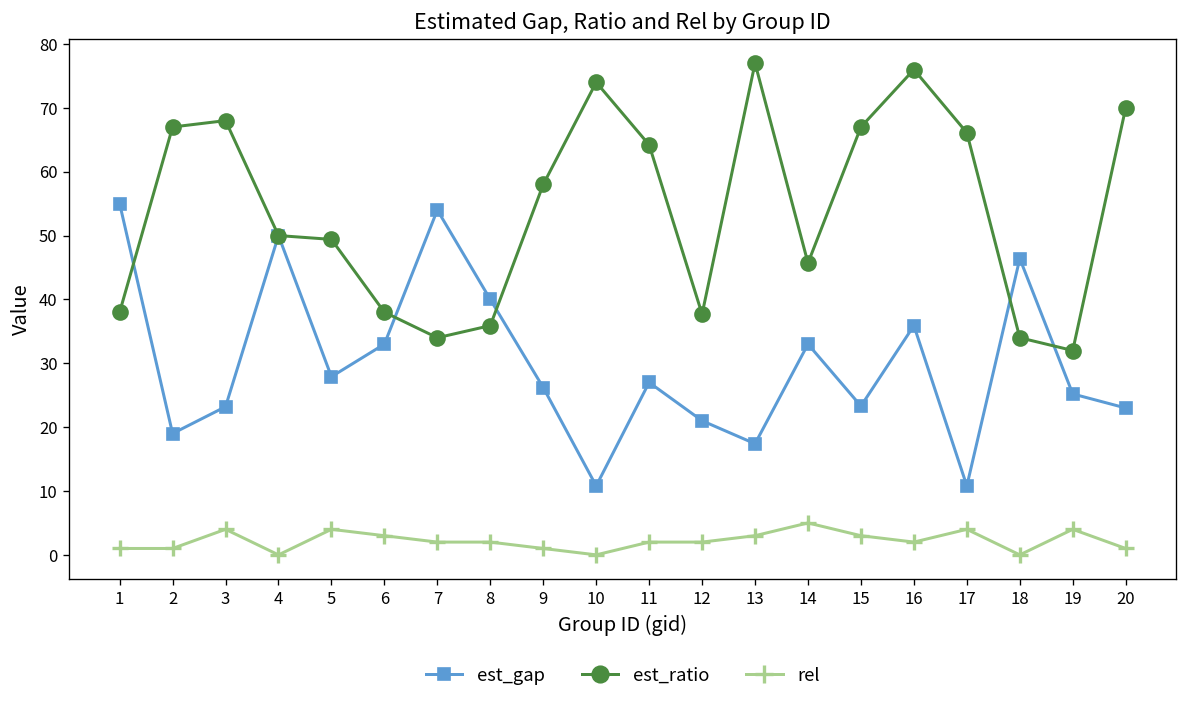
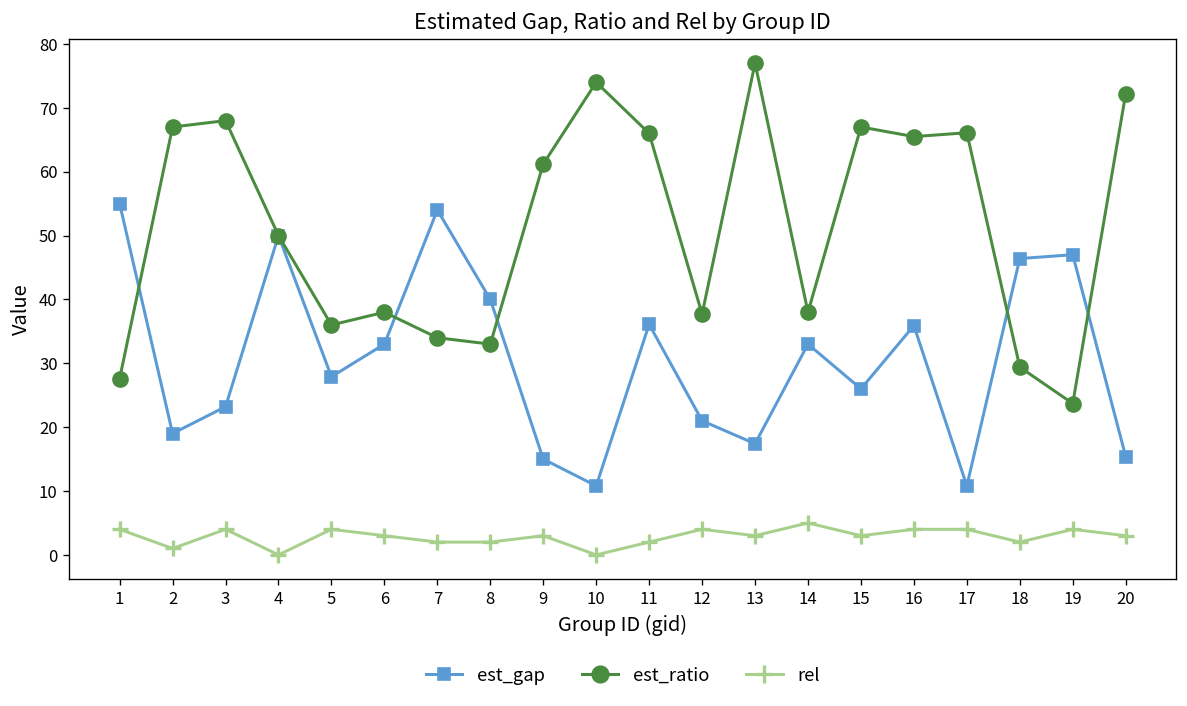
est_ratio, 1: 38 -> 28
rel, 1: 1 -> 4
est_ratio, 5: 49 -> 36
est_ratio, 8: 36 -> 33
est_gap, 9: 26 -> 15
est_ratio, 9: 58 -> 61
rel, 9: 1 -> 3
est_gap, 11: 27 -> 36
est_ratio, 11: 64 -> 66
rel, 12: 2 -> 4
est_ratio, 14: 46 -> 38
est_gap, 15: 23 -> 26
est_ratio, 16: 76 -> 66
rel, 16: 2 -> 4
est_ratio, 18: 34 -> 29
rel, 18: 0 -> 2
est_gap, 19: 25 -> 47
est_ratio, 19: 32 -> 24
est_gap, 20: 23 -> 15
est_ratio, 20: 70 -> 72
rel, 20: 1 -> 3
